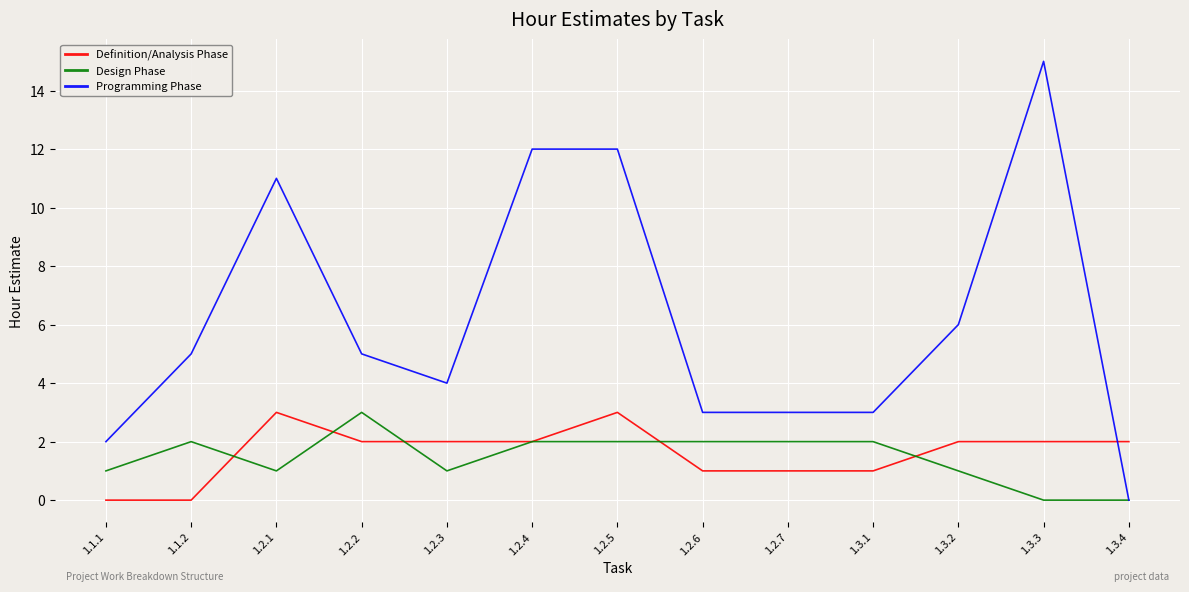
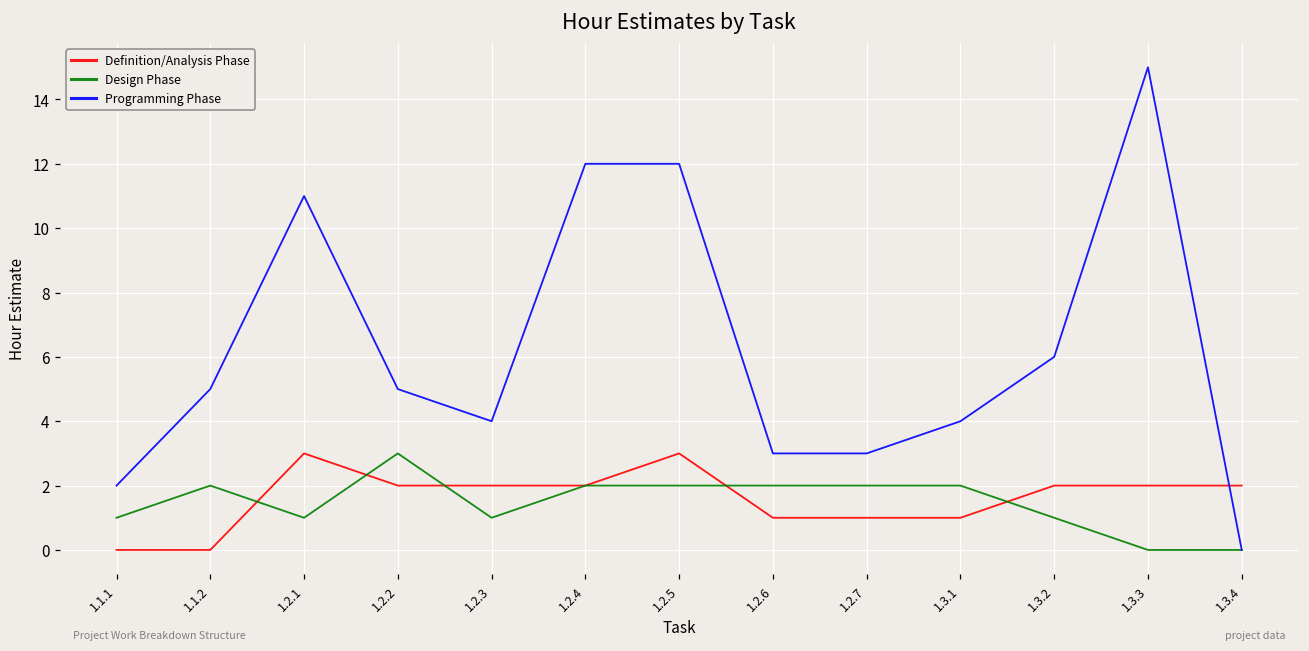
Programming Phase, 1.3.1: 3 -> 4
